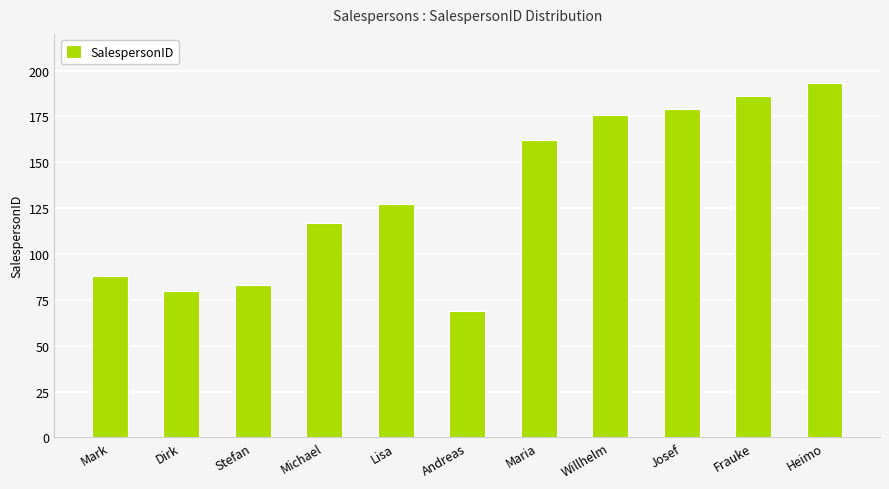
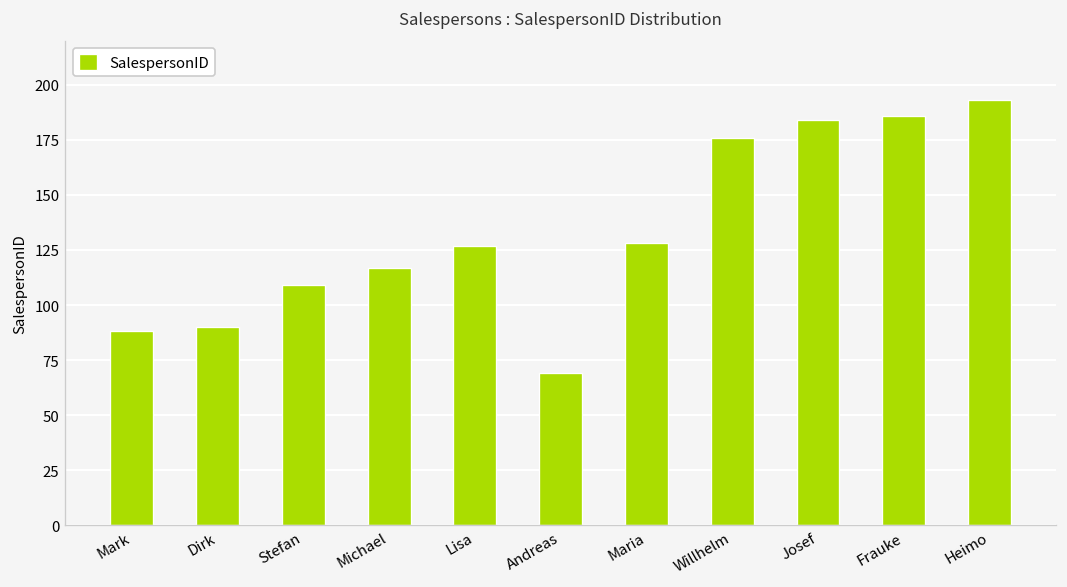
Dirk: 80 -> 90
Stefan: 83 -> 109
Maria: 162 -> 128
Josef: 179 -> 184
